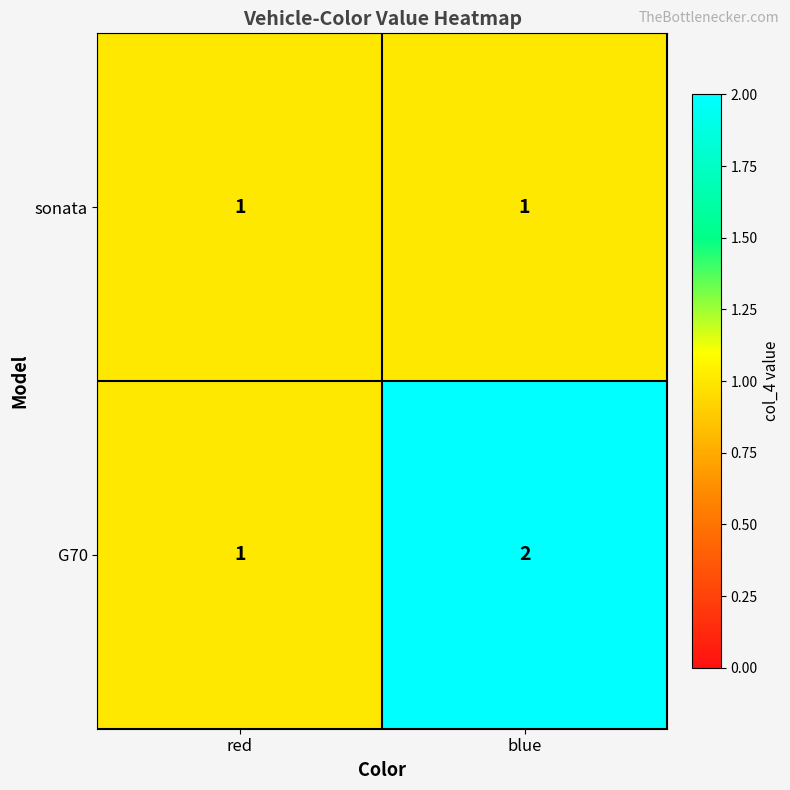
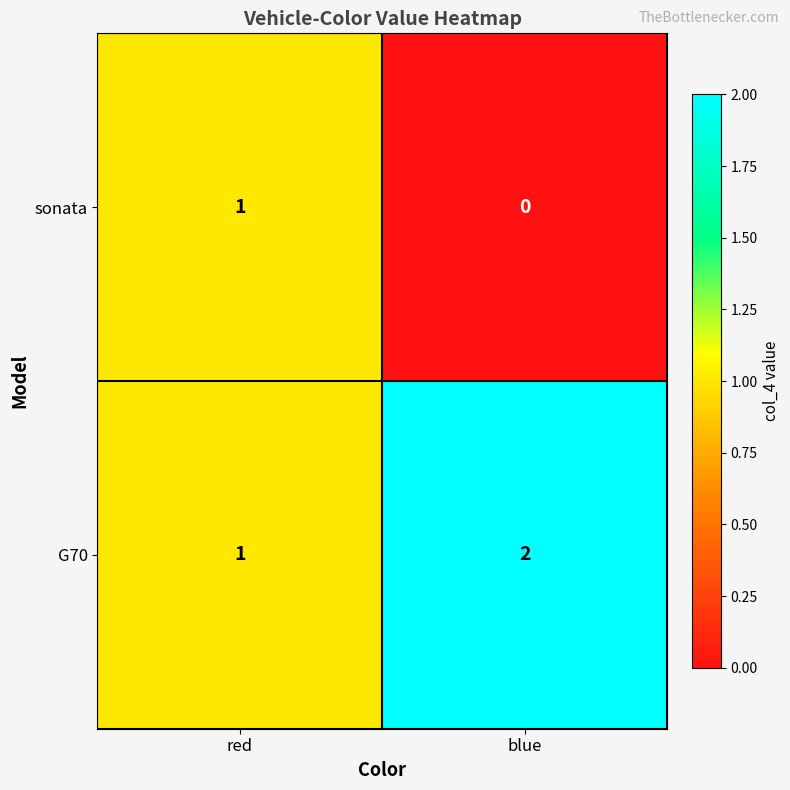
sonata, blue: 1 -> 0
